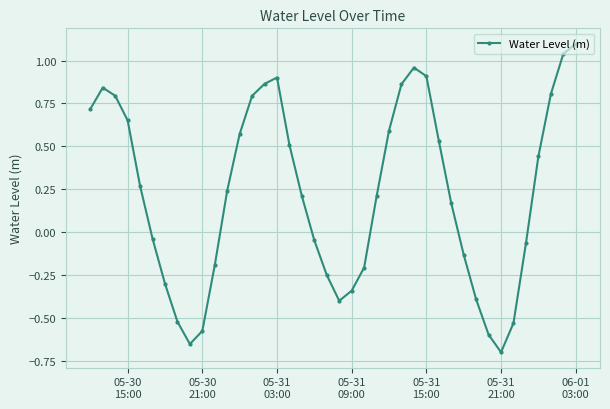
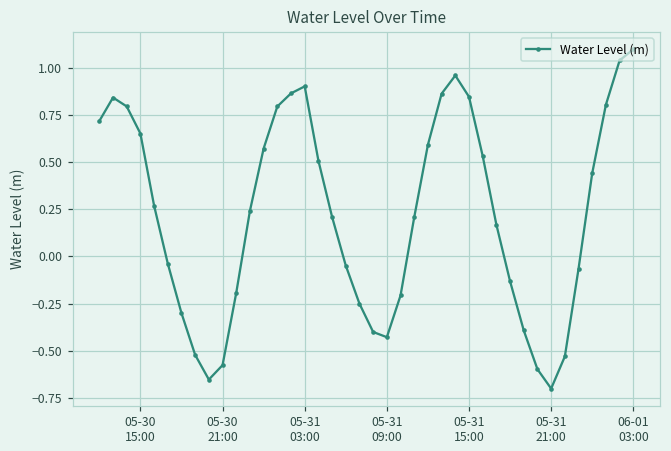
05-31 09:00: -0.34 -> -0.43
05-31 15:00: 0.91 -> 0.85
